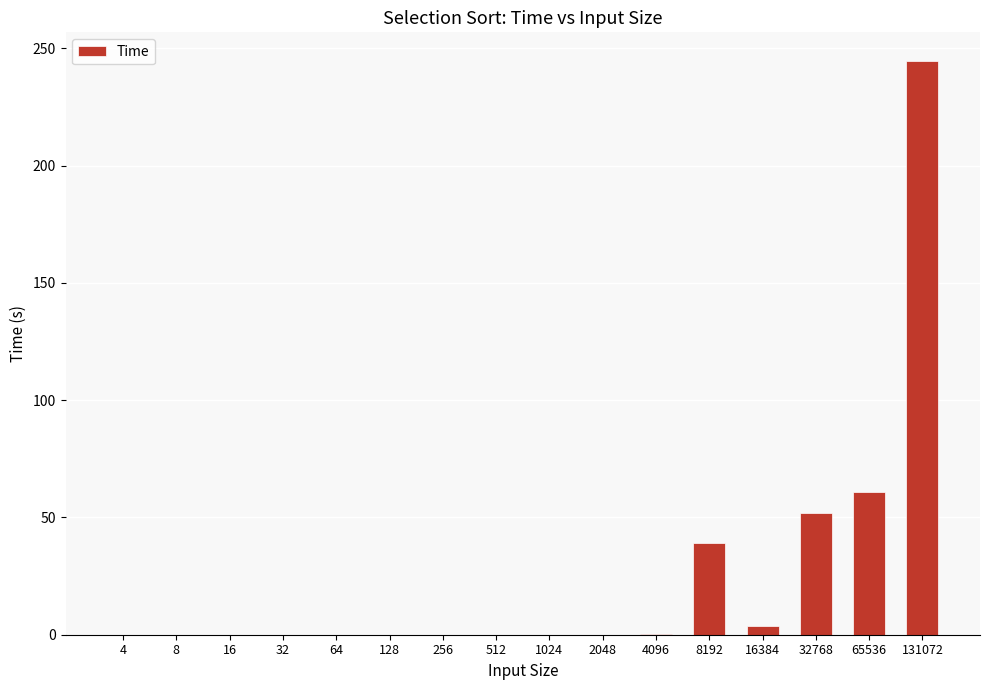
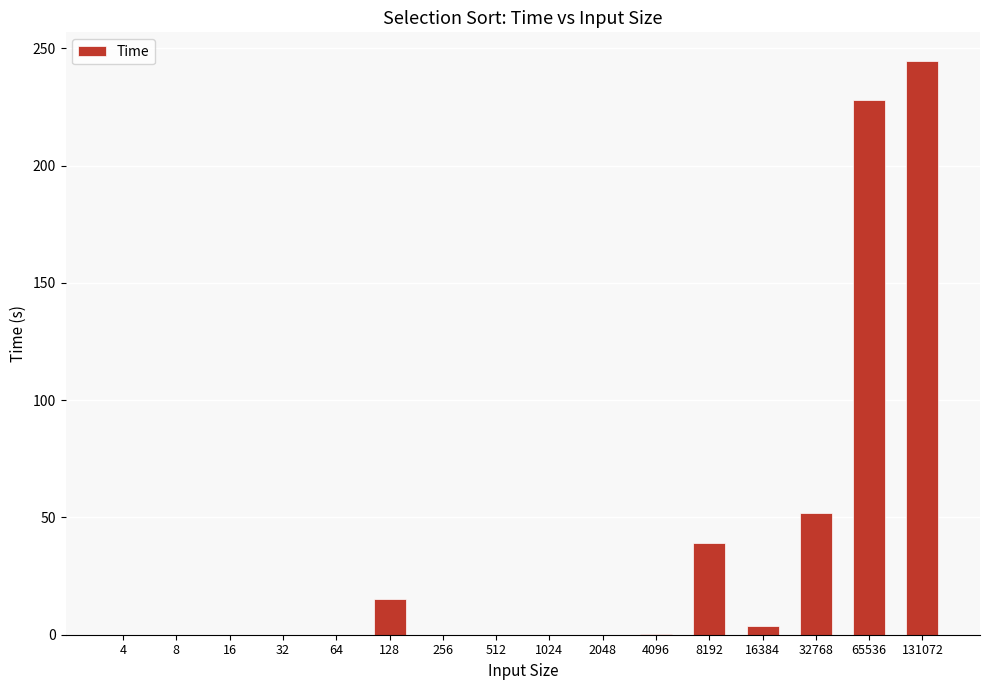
128: 0 -> 15
65536: 61 -> 228
